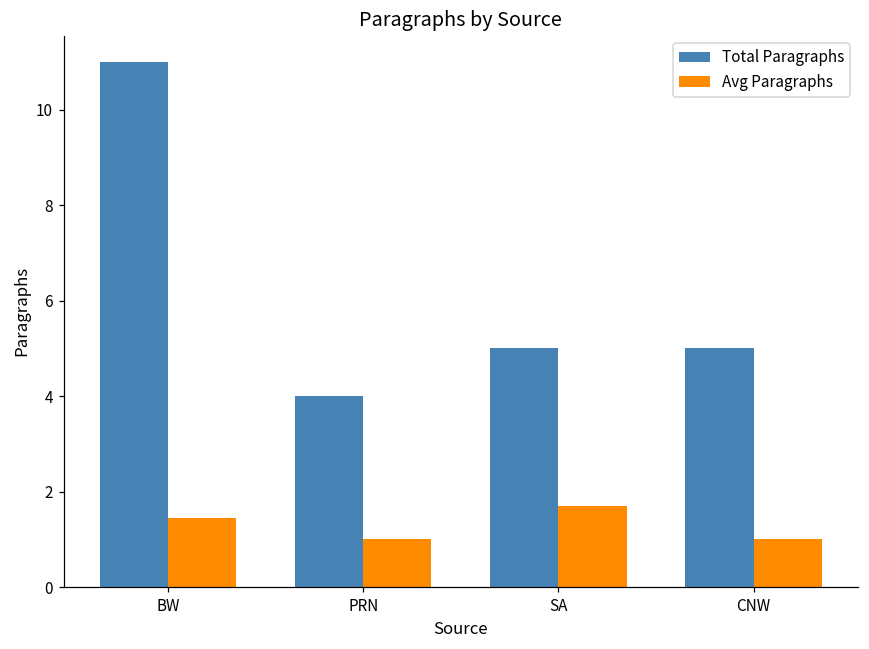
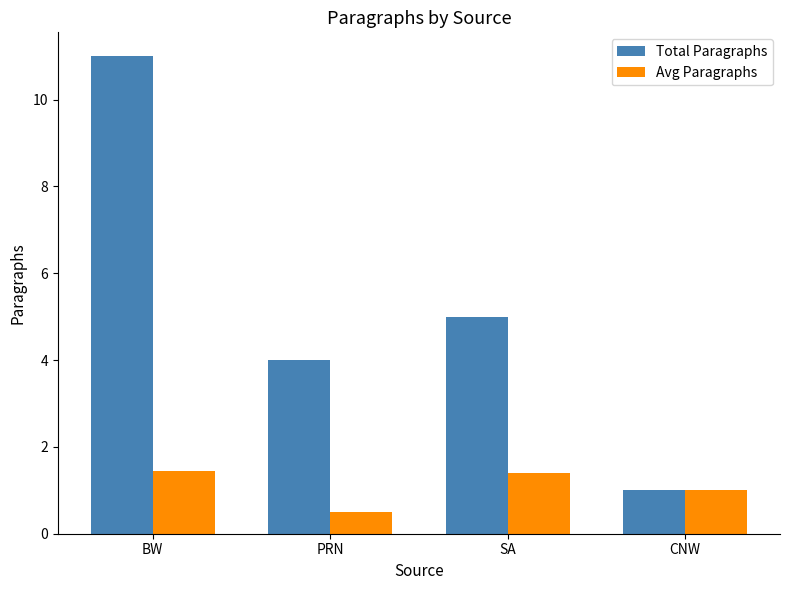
Avg Paragraphs, PRN: 1.0 -> 0.5
Avg Paragraphs, SA: 1.7 -> 1.4
Total Paragraphs, CNW: 5 -> 1
